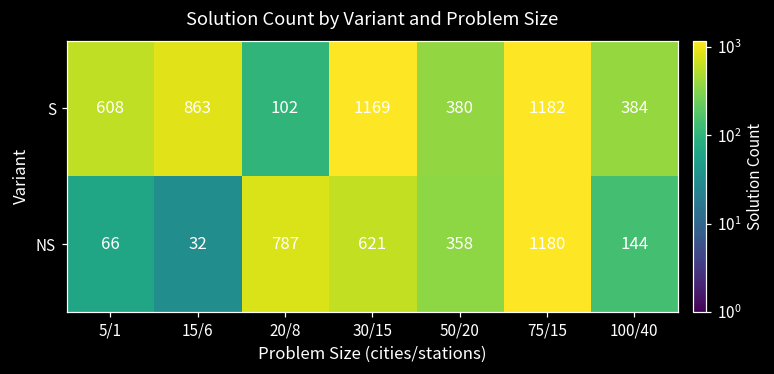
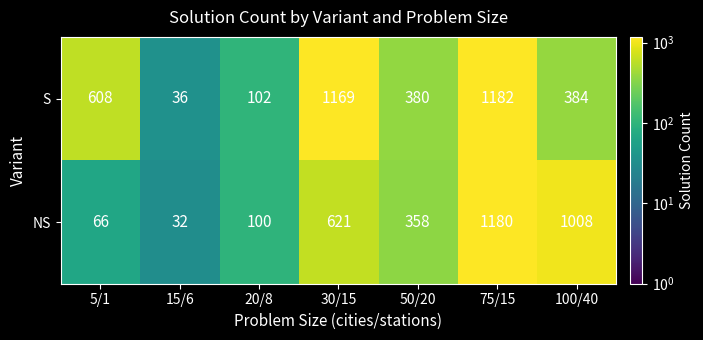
S, 15/6: 863 -> 36
NS, 20/8: 787 -> 100
NS, 100/40: 144 -> 1008
